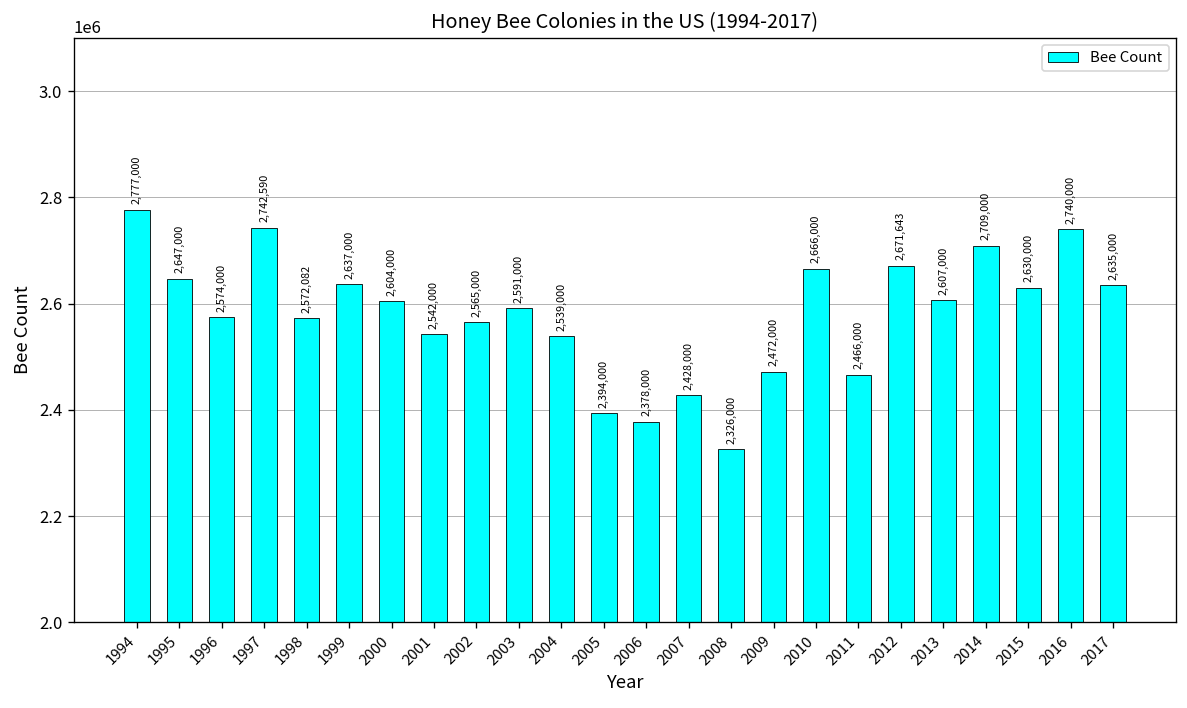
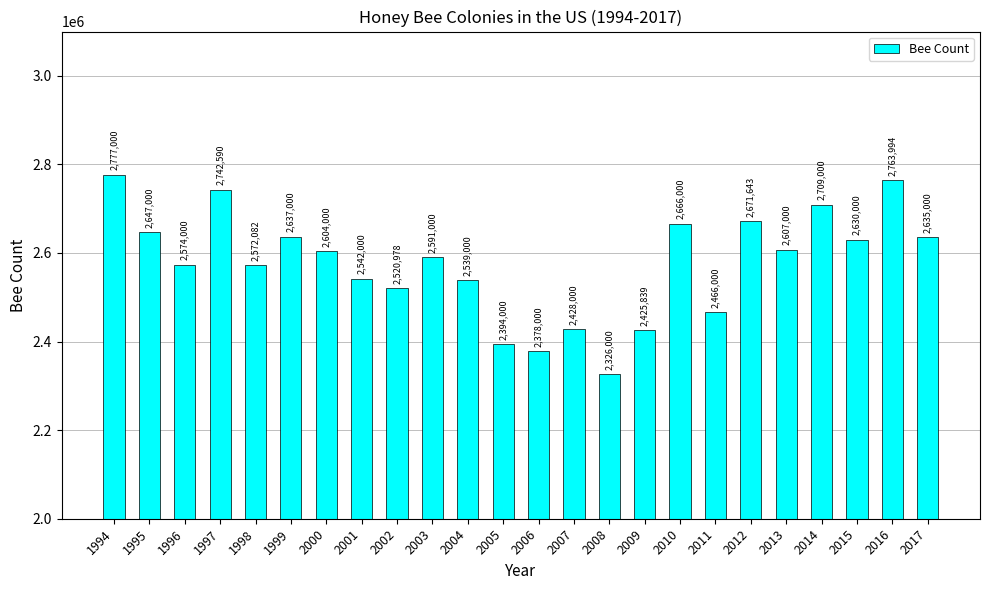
2002: 2,565,000 -> 2,520,978
2009: 2,472,000 -> 2,425,839
2016: 2,740,000 -> 2,763,994
